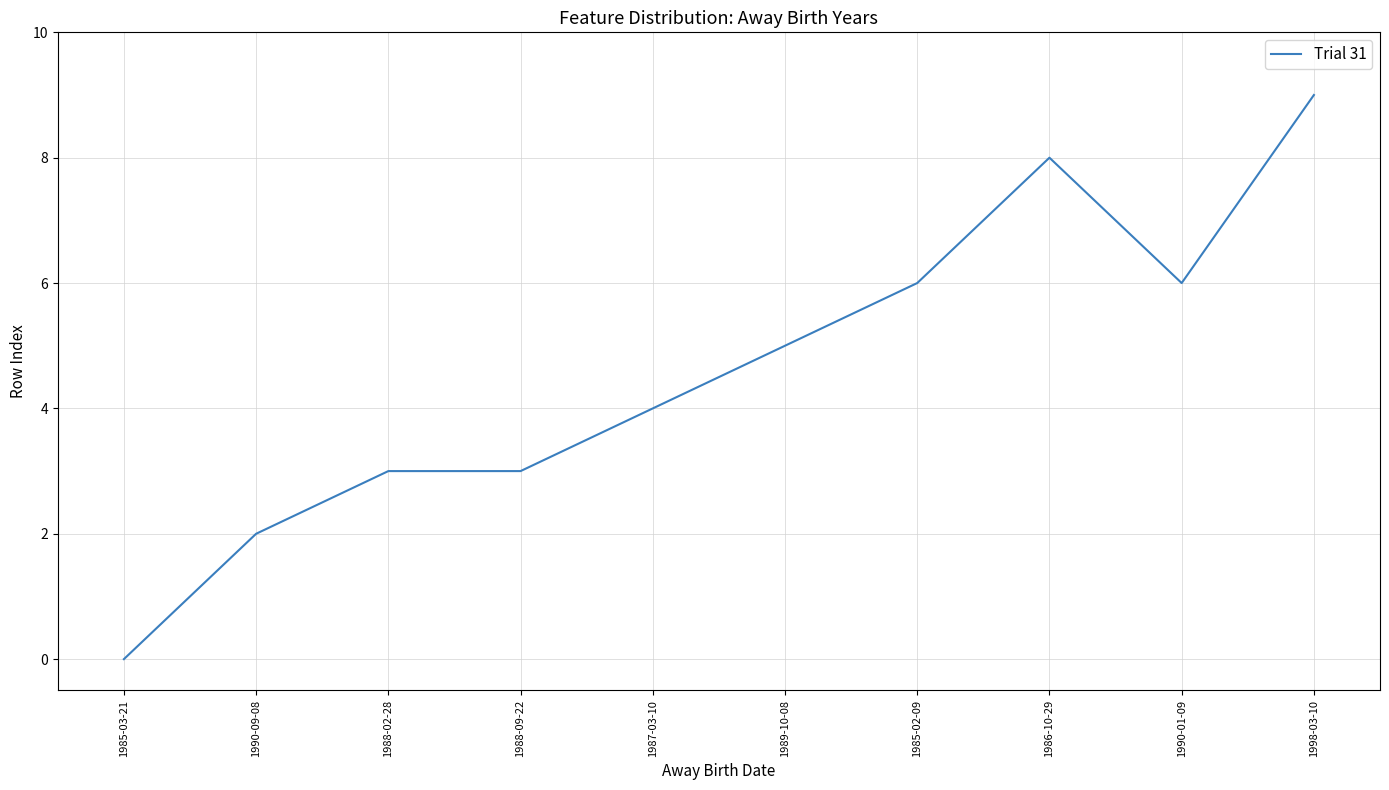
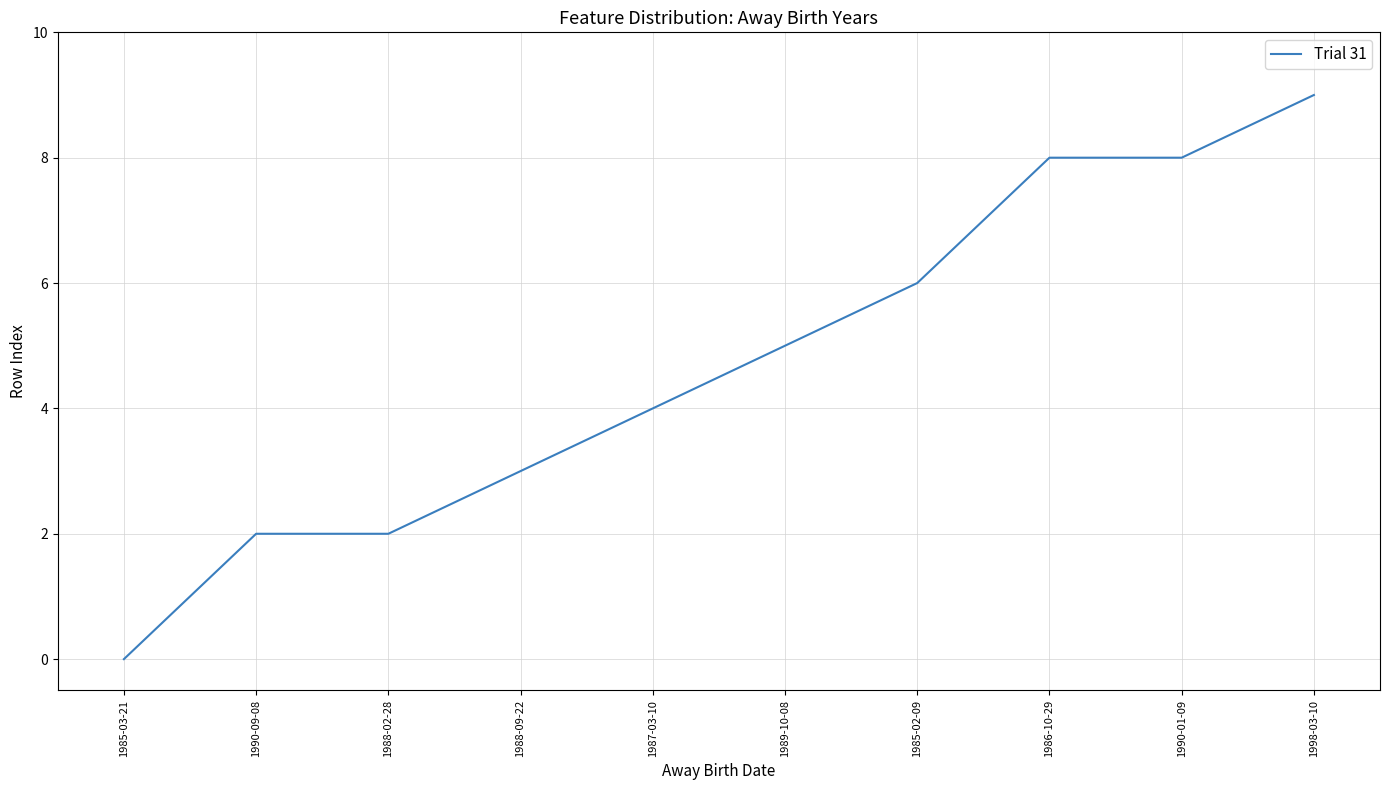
1988-02-28: 3 -> 2
1990-01-09: 6 -> 8
